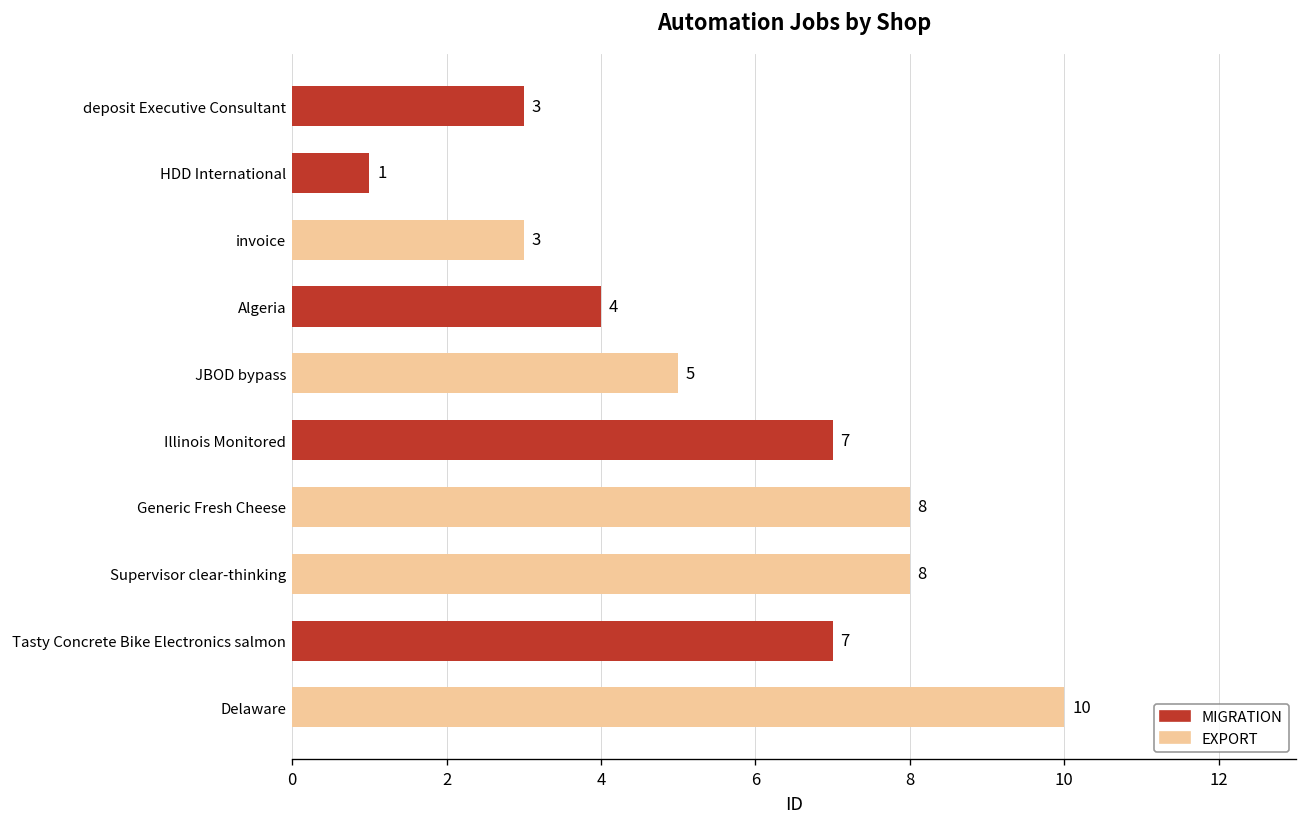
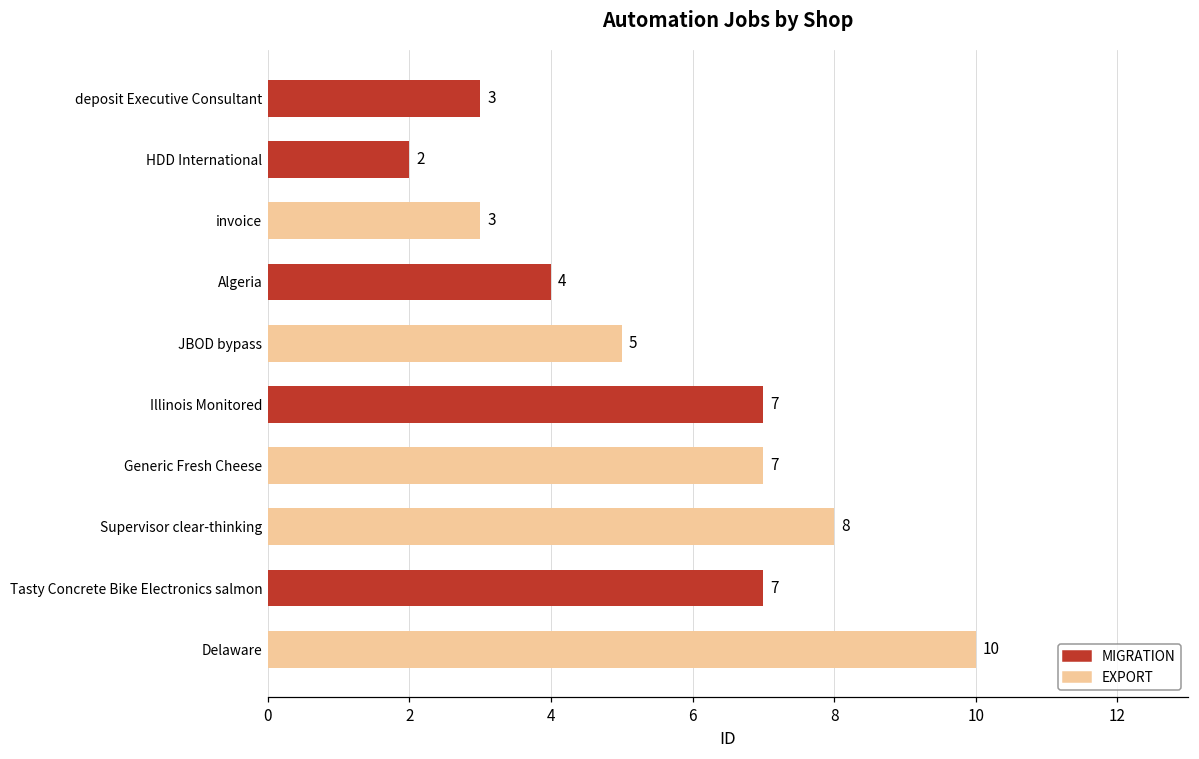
HDD International: 1 -> 2
Generic Fresh Cheese: 8 -> 7
